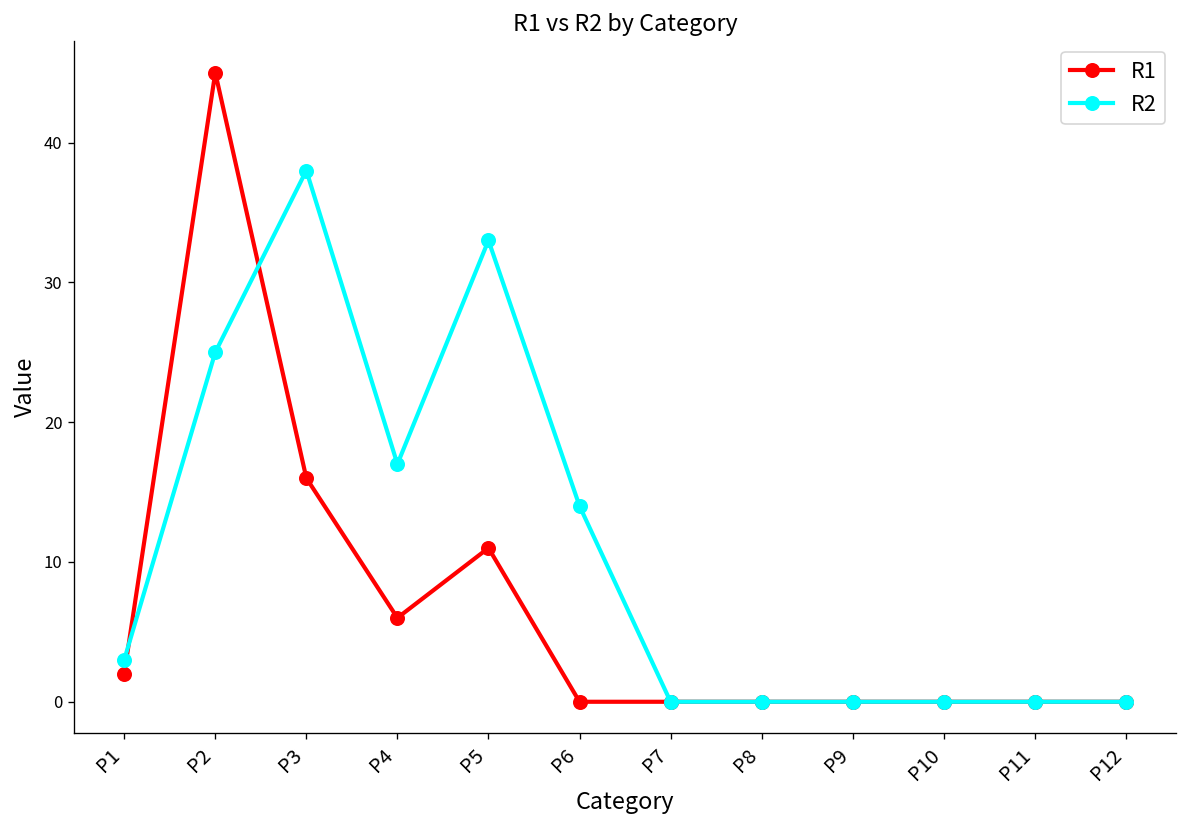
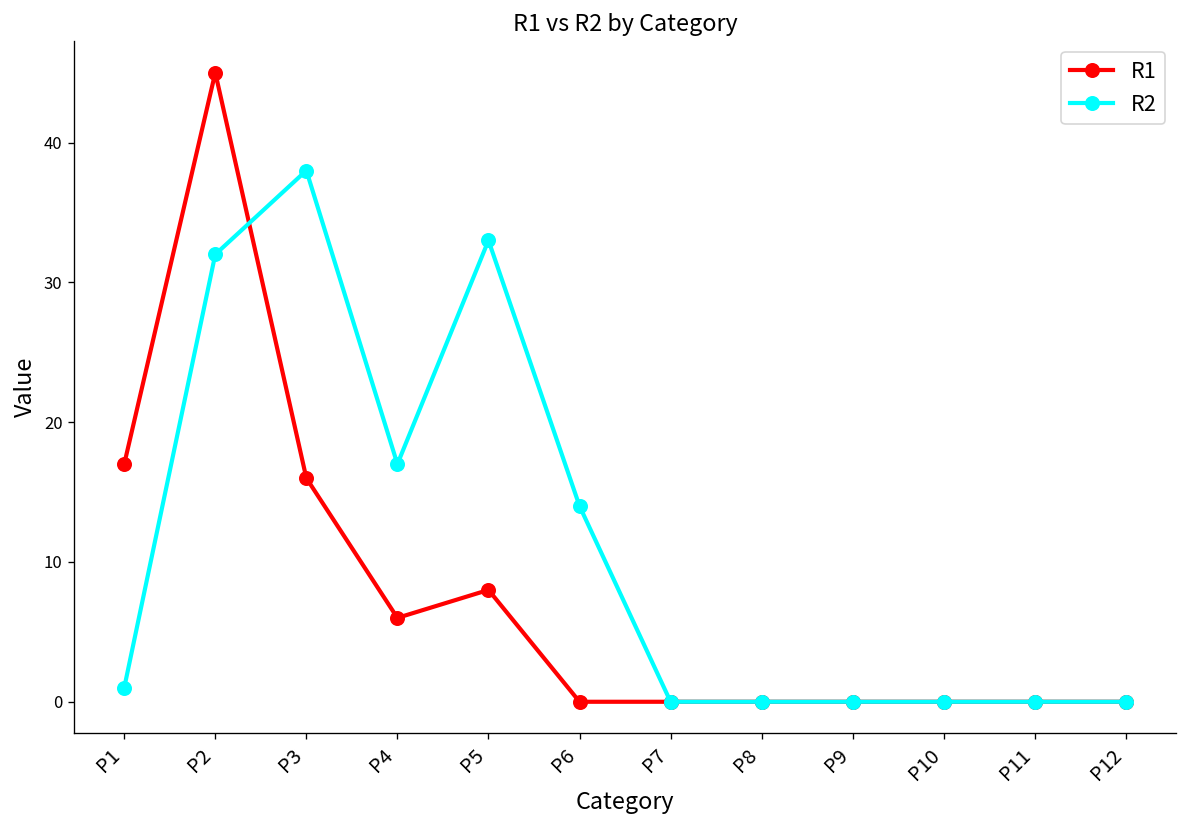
R1, P1: 2 -> 17
R2, P1: 3 -> 1
R2, P2: 25 -> 32
R1, P5: 11 -> 8
